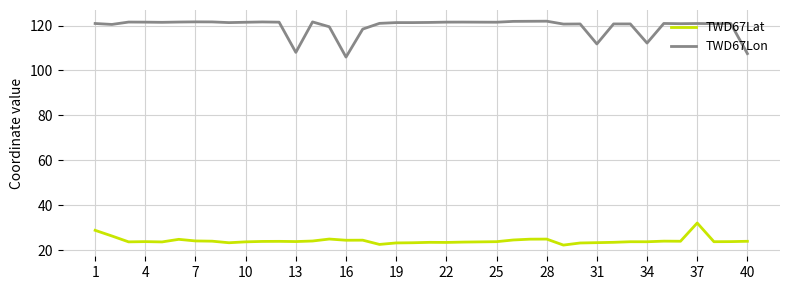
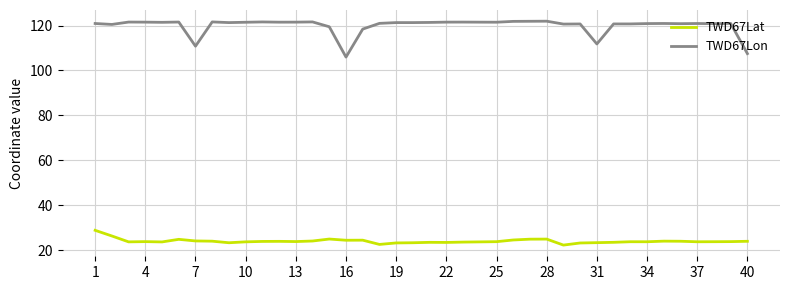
TWD67Lon, 7: 122 -> 111
TWD67Lon, 13: 108 -> 121
TWD67Lon, 34: 112 -> 121
TWD67Lat, 37: 32 -> 24
